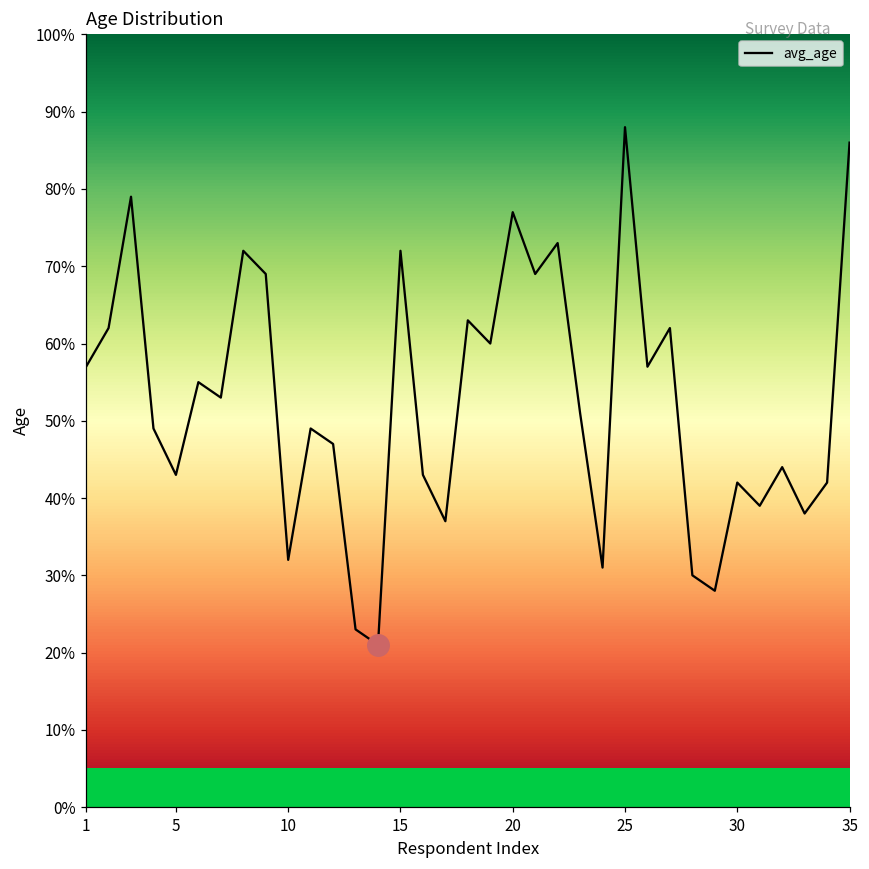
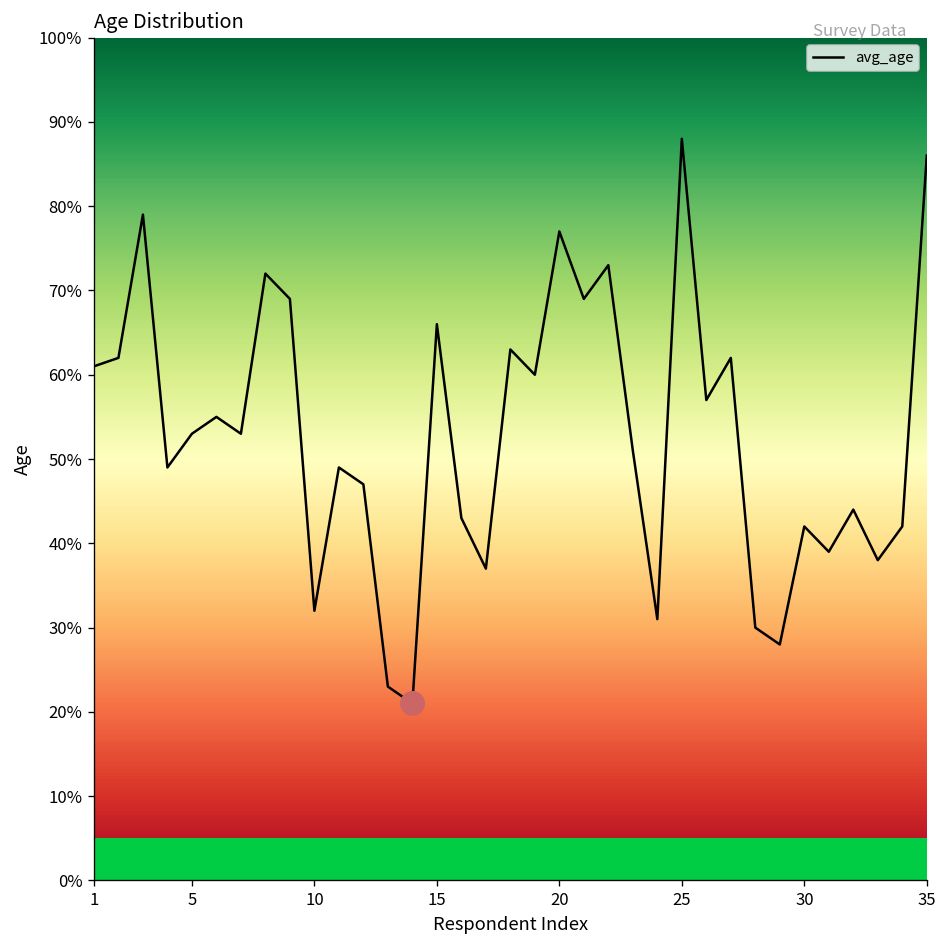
avg_age, 1: 57% -> 61%
avg_age, 5: 43% -> 53%
avg_age, 15: 72% -> 66%
